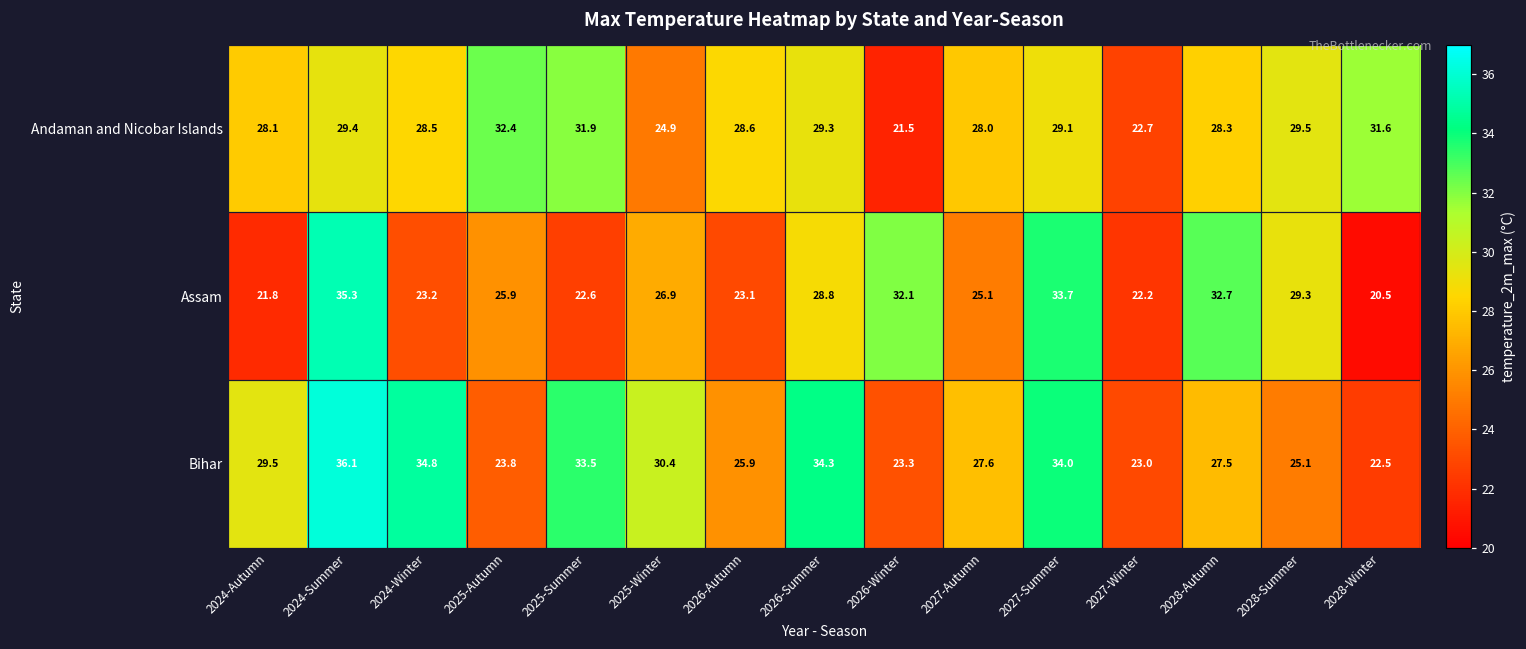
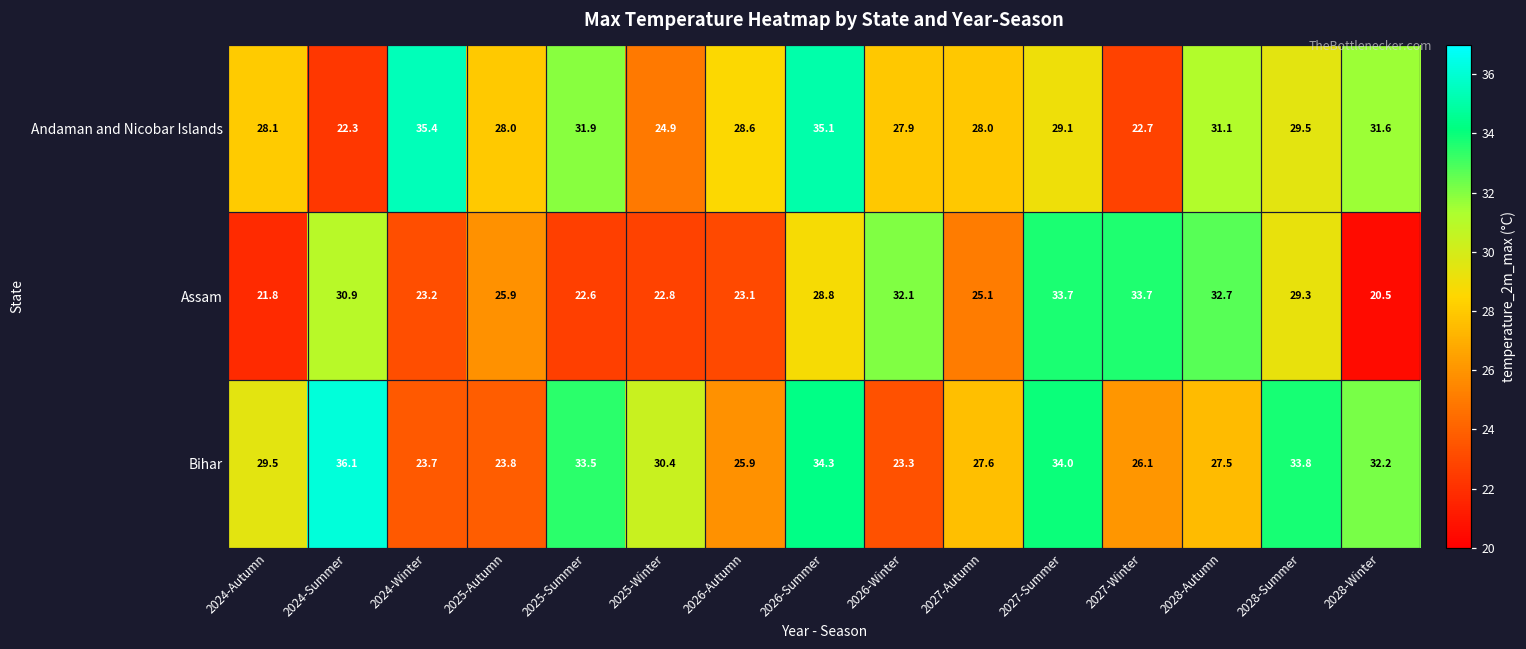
Andaman and Nicobar Islands, 2024-Summer: 29.4 -> 22.3
Andaman and Nicobar Islands, 2024-Winter: 28.5 -> 35.4
Andaman and Nicobar Islands, 2025-Autumn: 32.4 -> 28.0
Andaman and Nicobar Islands, 2026-Summer: 29.3 -> 35.1
Andaman and Nicobar Islands, 2026-Winter: 21.5 -> 27.9
Andaman and Nicobar Islands, 2028-Autumn: 28.3 -> 31.1
Assam, 2024-Summer: 35.3 -> 30.9
Assam, 2025-Winter: 26.9 -> 22.8
Assam, 2027-Winter: 22.2 -> 33.7
Bihar, 2024-Winter: 34.8 -> 23.7
Bihar, 2027-Winter: 23.0 -> 26.1
Bihar, 2028-Summer: 25.1 -> 33.8
Bihar, 2028-Winter: 22.5 -> 32.2
